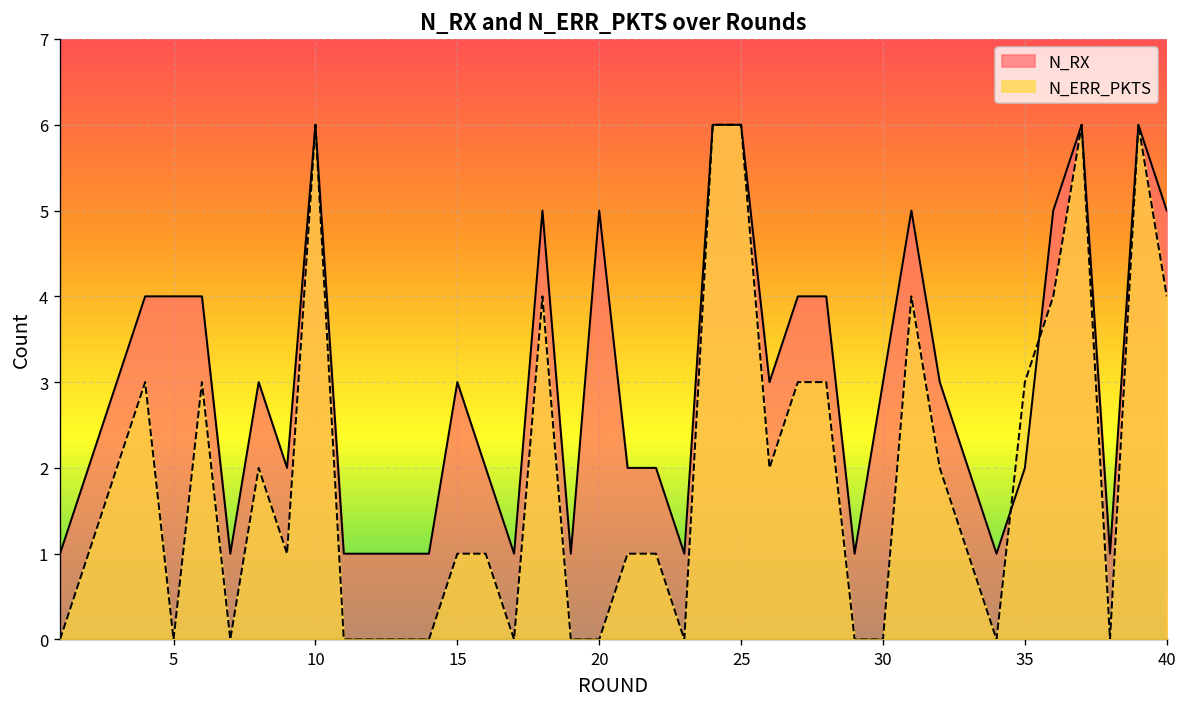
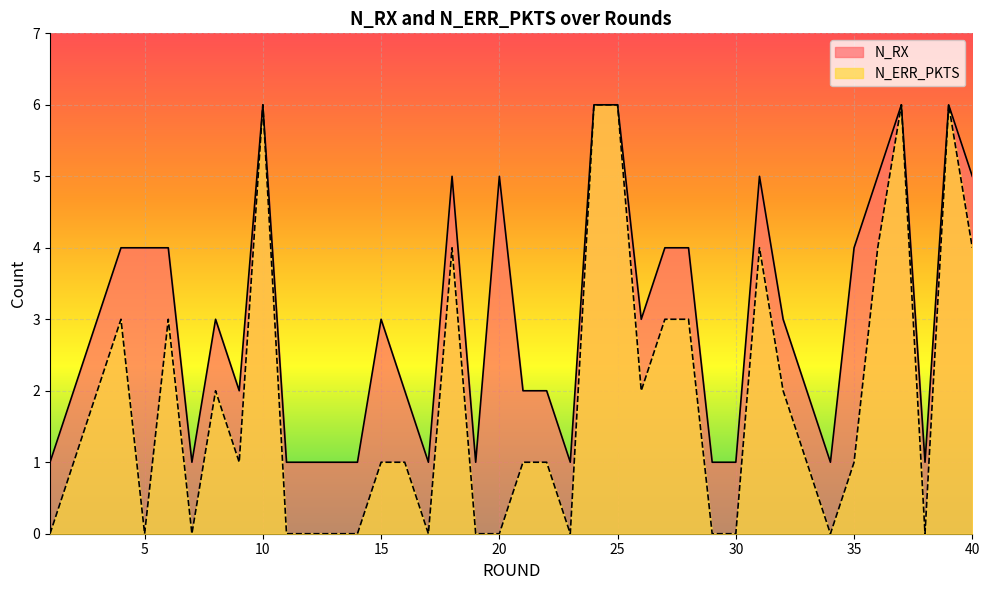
N_RX, 30: 3 -> 1
N_RX, 35: 2 -> 4
N_ERR_PKTS, 35: 3 -> 1
